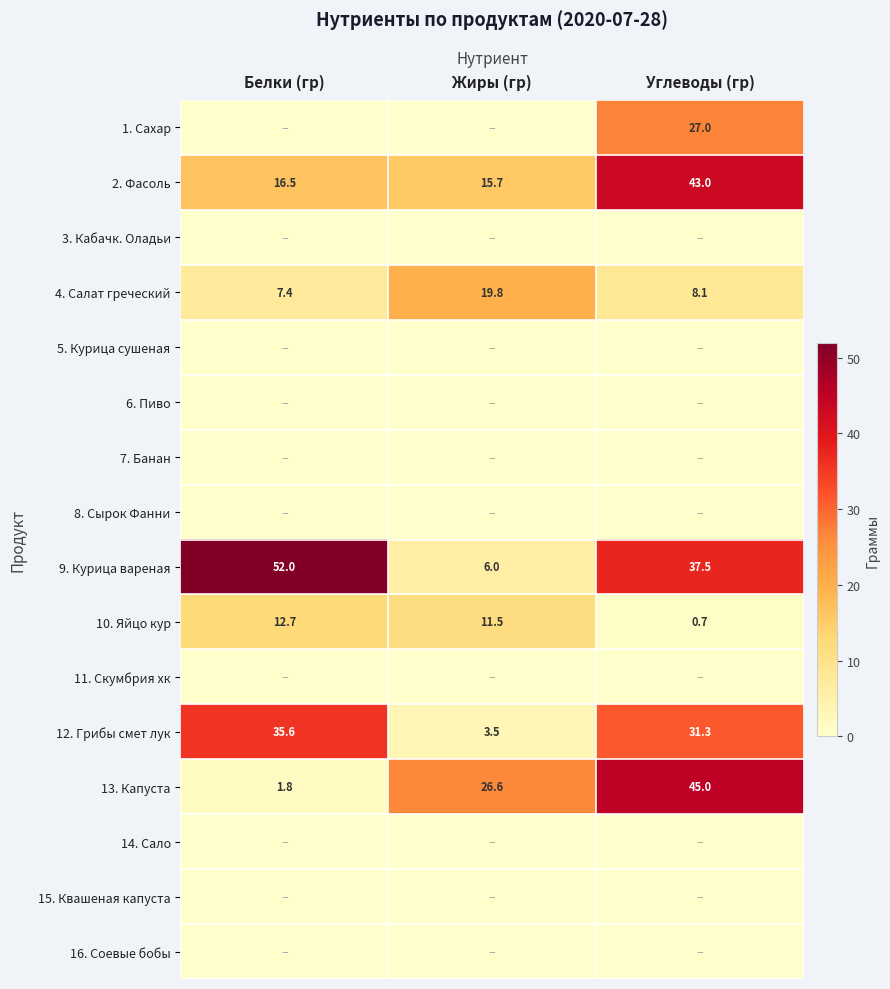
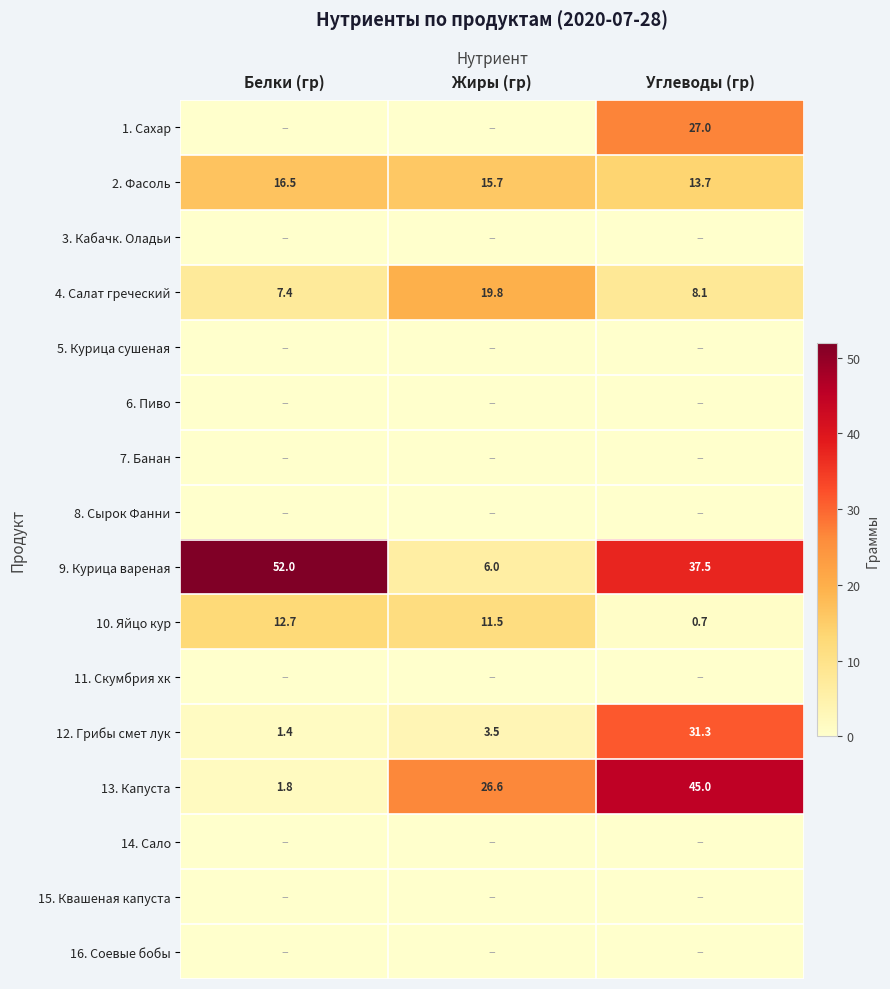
2. Фасоль, Углеводы (гр): 43.0 -> 13.7
12. Грибы смет лук, Белки (гр): 35.6 -> 1.4
